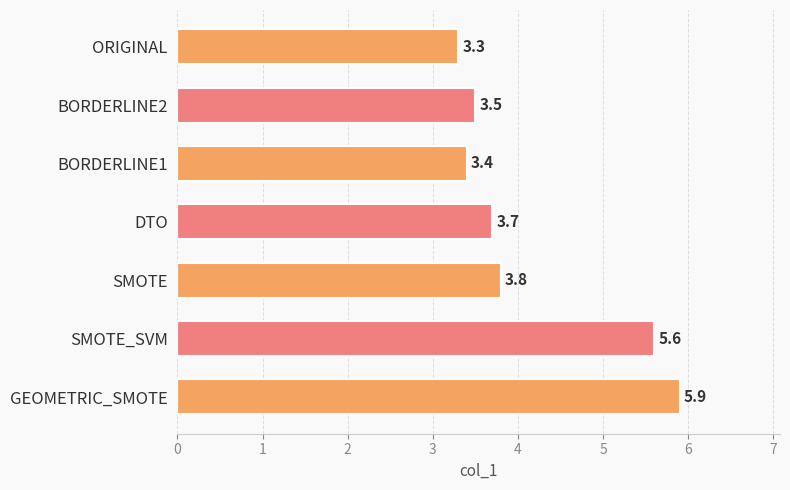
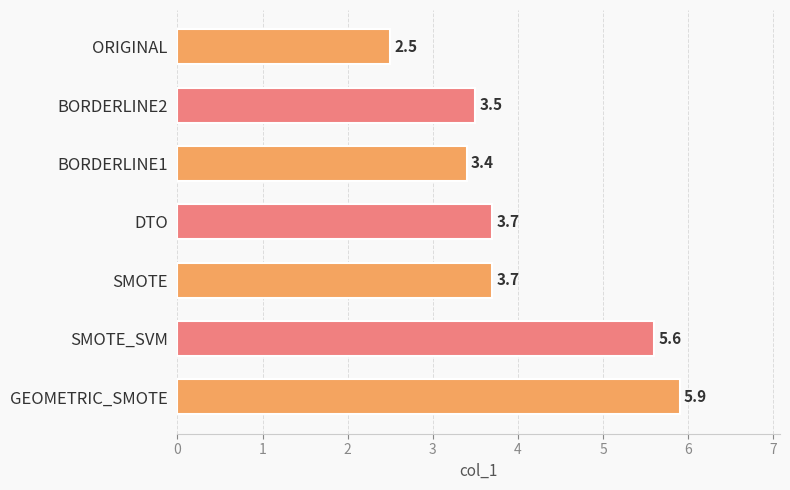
ORIGINAL: 3.3 -> 2.5
SMOTE: 3.8 -> 3.7
